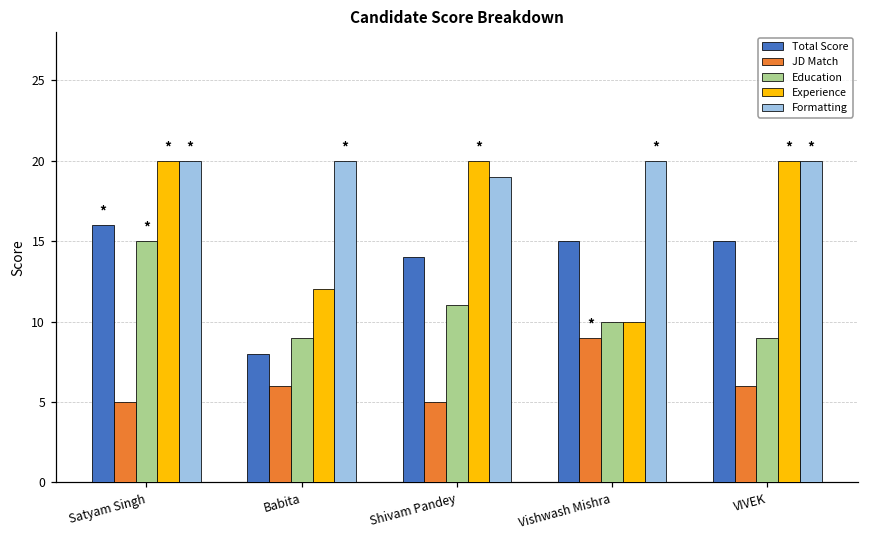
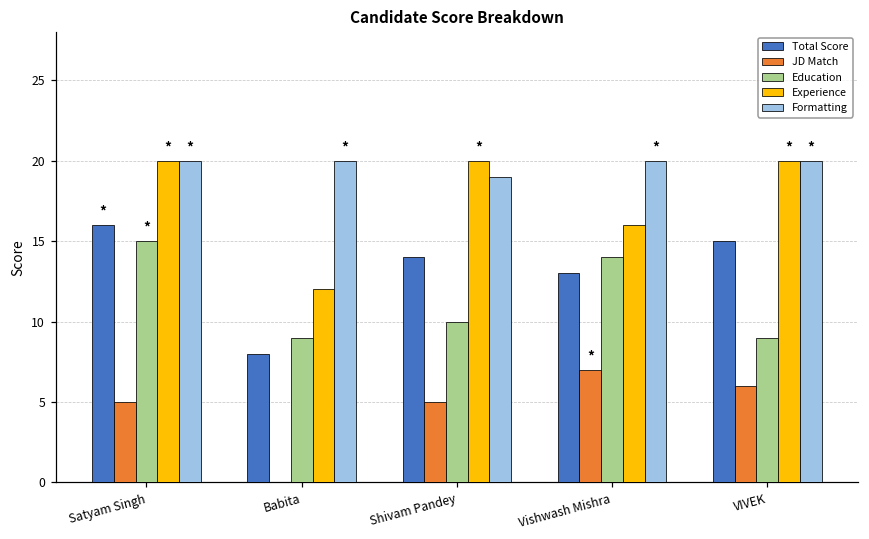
JD Match, Babita: 6 -> 0
Education, Shivam Pandey: 11 -> 10
Total Score, Vishwash Mishra: 15 -> 13
JD Match, Vishwash Mishra: 9 -> 7
Education, Vishwash Mishra: 10 -> 14
Experience, Vishwash Mishra: 10 -> 16
